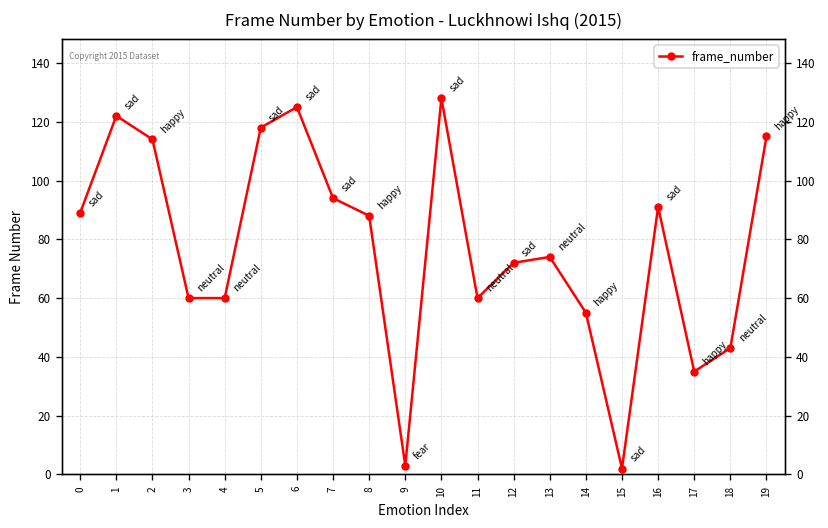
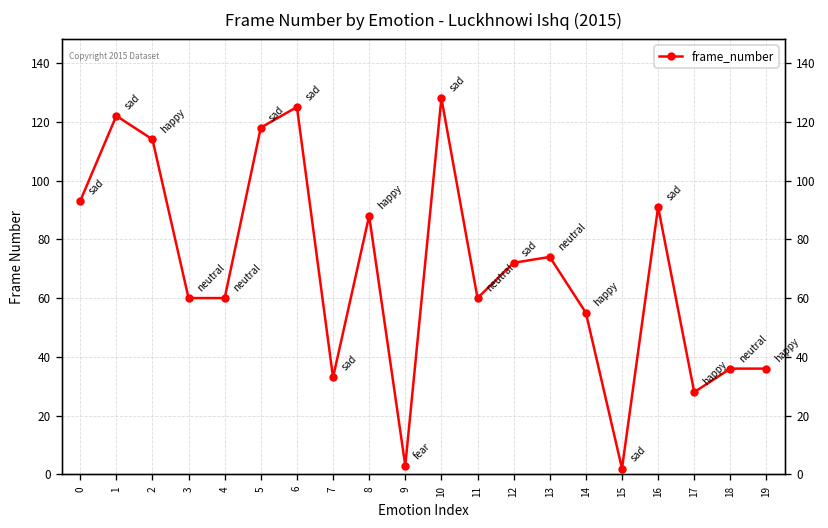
0: 89 -> 93
7: 94 -> 33
17: 35 -> 28
18: 43 -> 36
19: 115 -> 36
